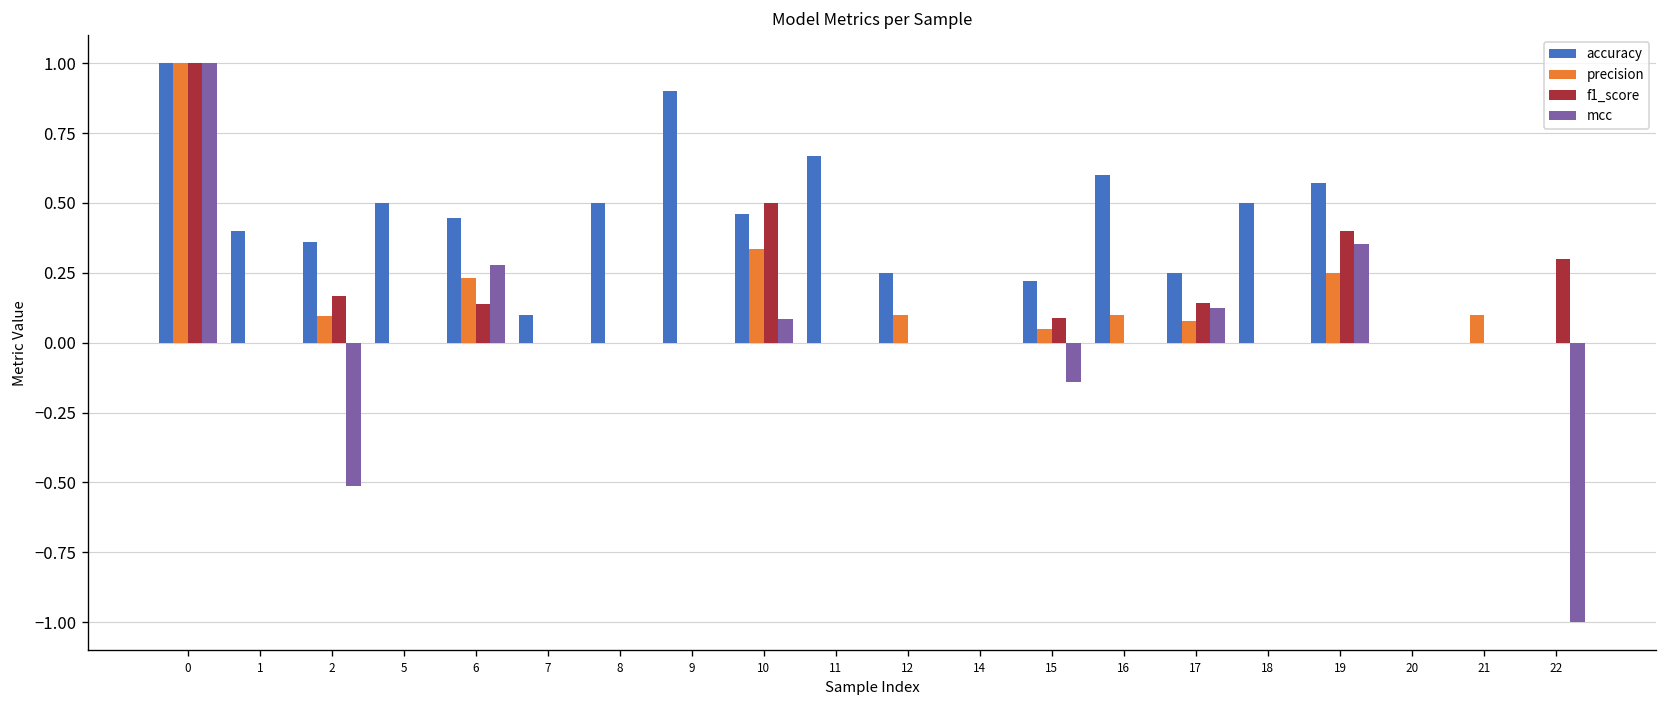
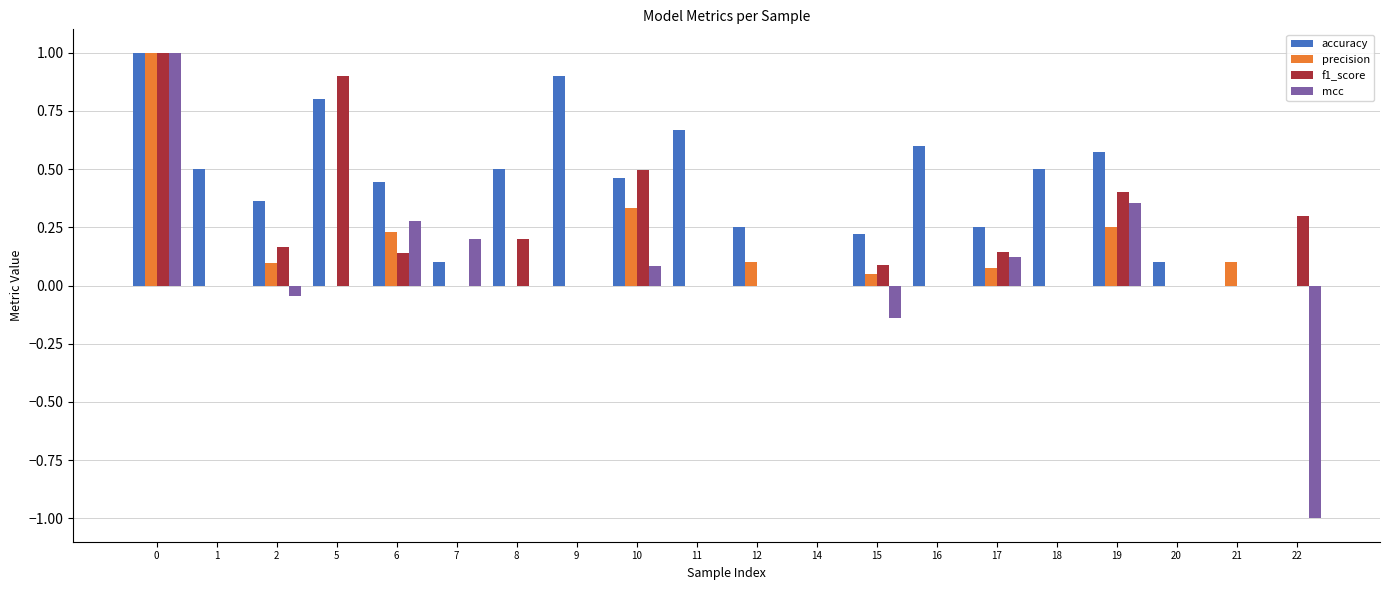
accuracy, 1: 0.4 -> 0.5
mcc, 2: -0.51 -> -0.04
accuracy, 5: 0.5 -> 0.8
f1_score, 5: 0.0 -> 0.9
mcc, 7: 0.0 -> 0.2
f1_score, 8: 0.0 -> 0.2
precision, 16: 0.1 -> 0.0
accuracy, 20: 0.0 -> 0.1
